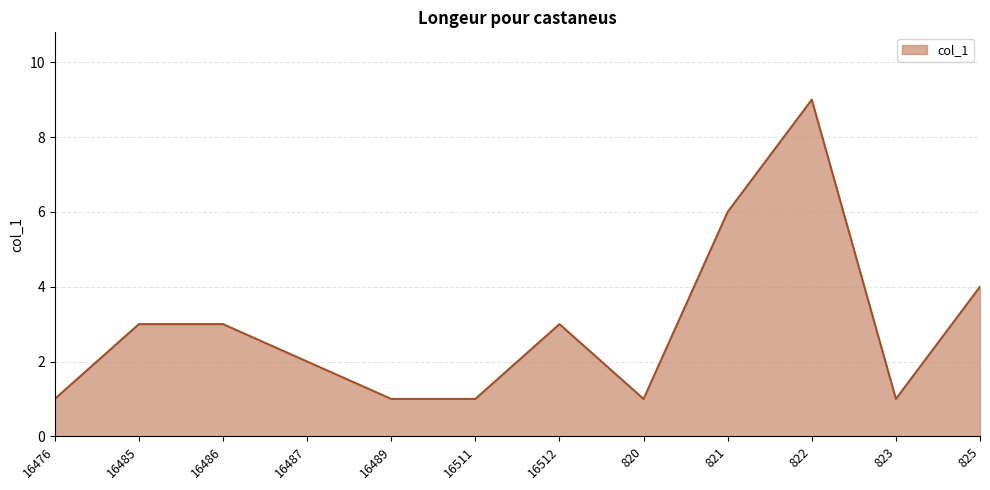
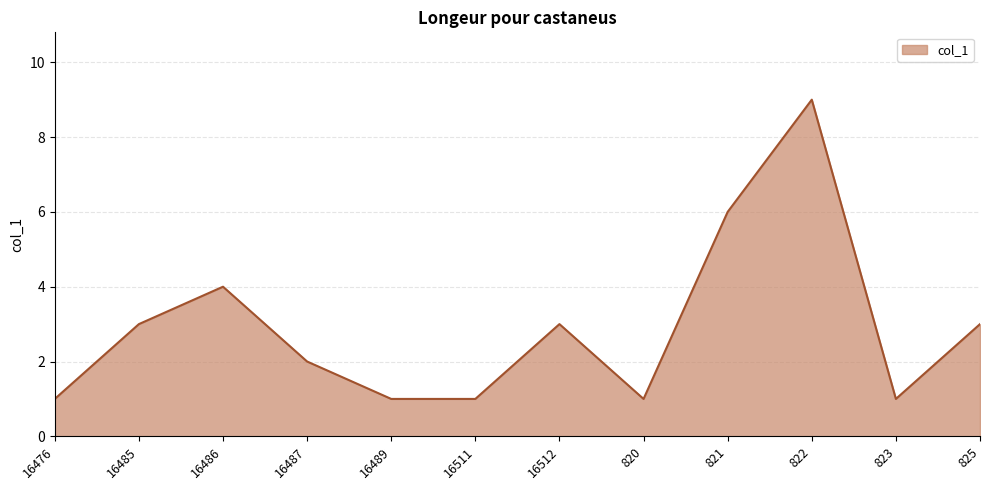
16486: 3 -> 4
825: 4 -> 3
